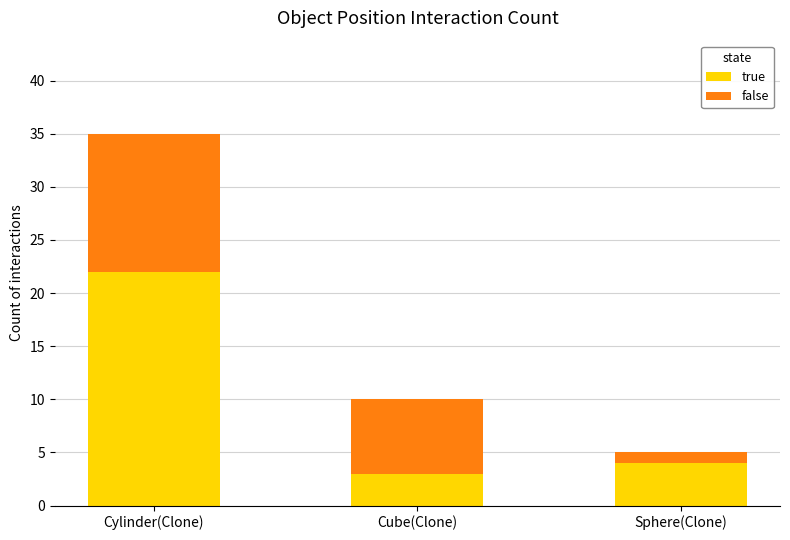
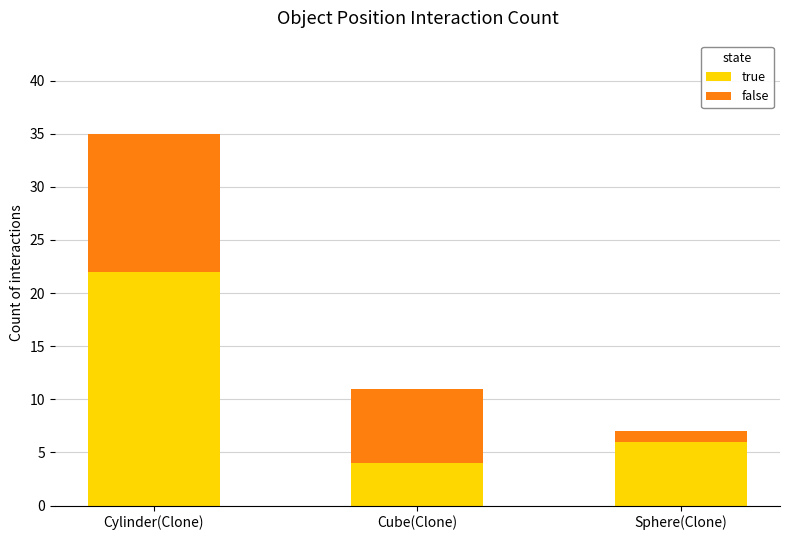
true, Cube(Clone): 3 -> 4
true, Sphere(Clone): 4 -> 6
